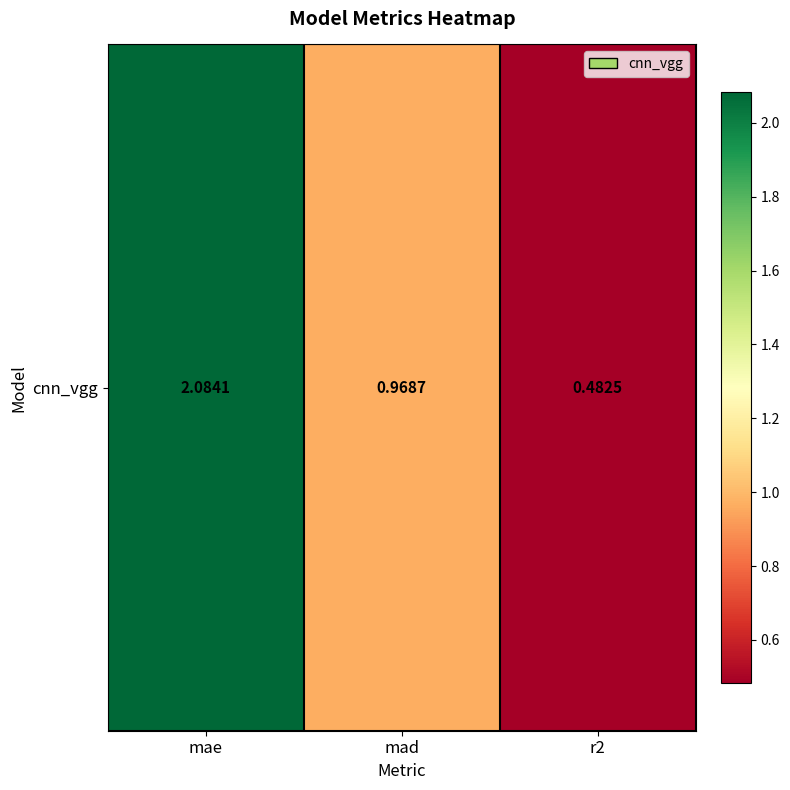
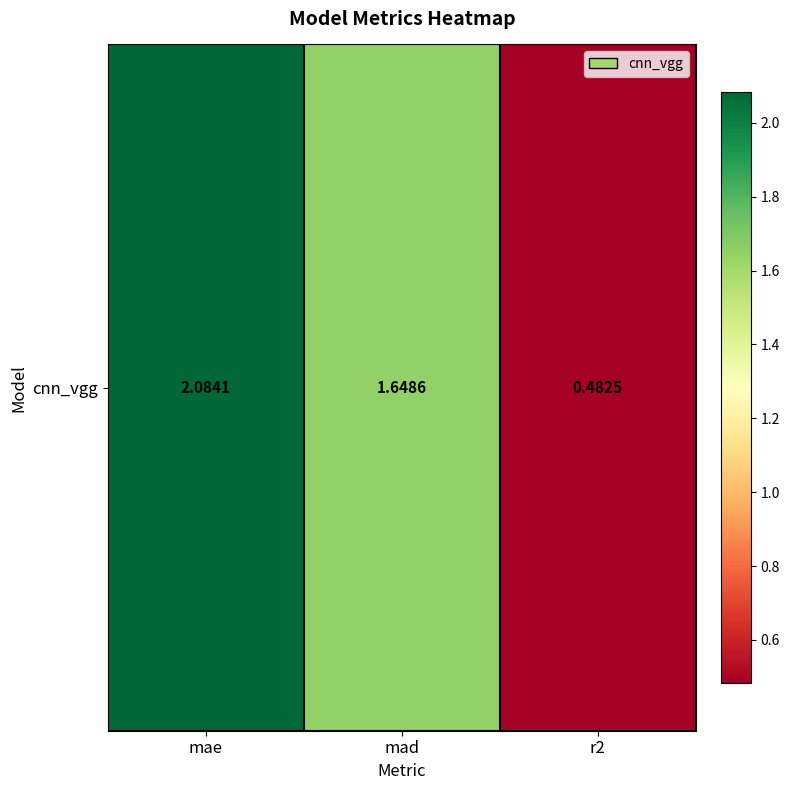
cnn_vgg, mad: 0.9687 -> 1.6486
